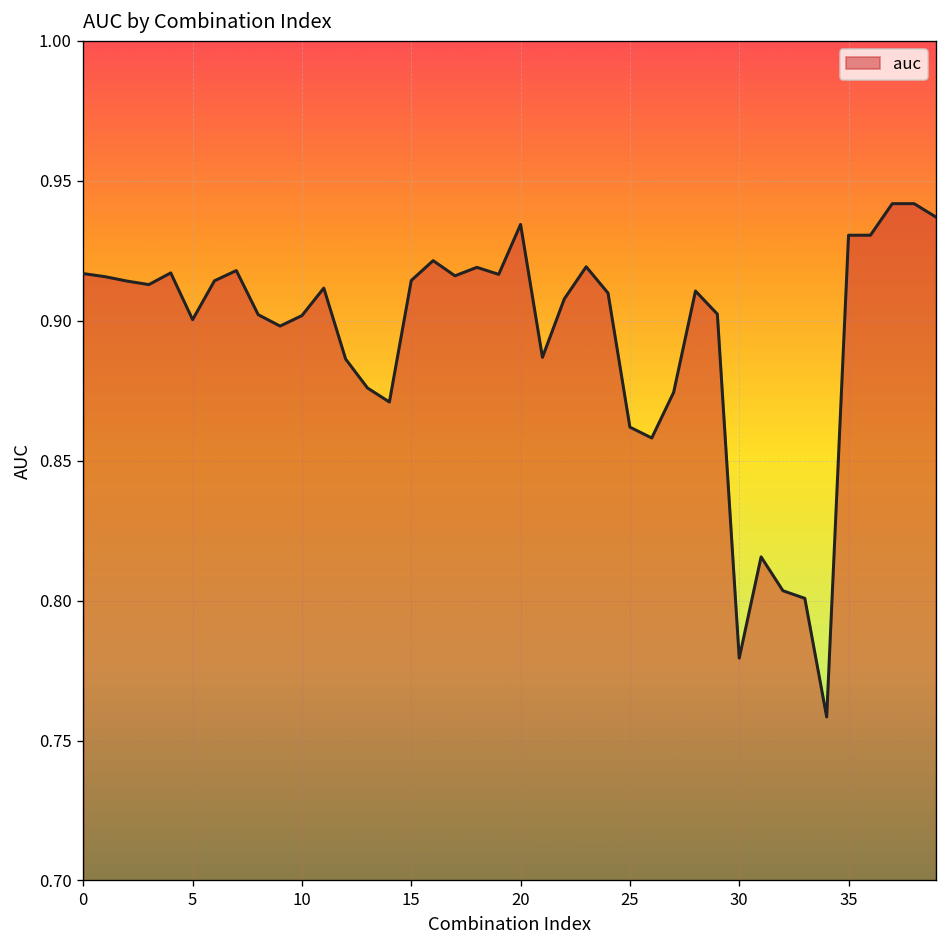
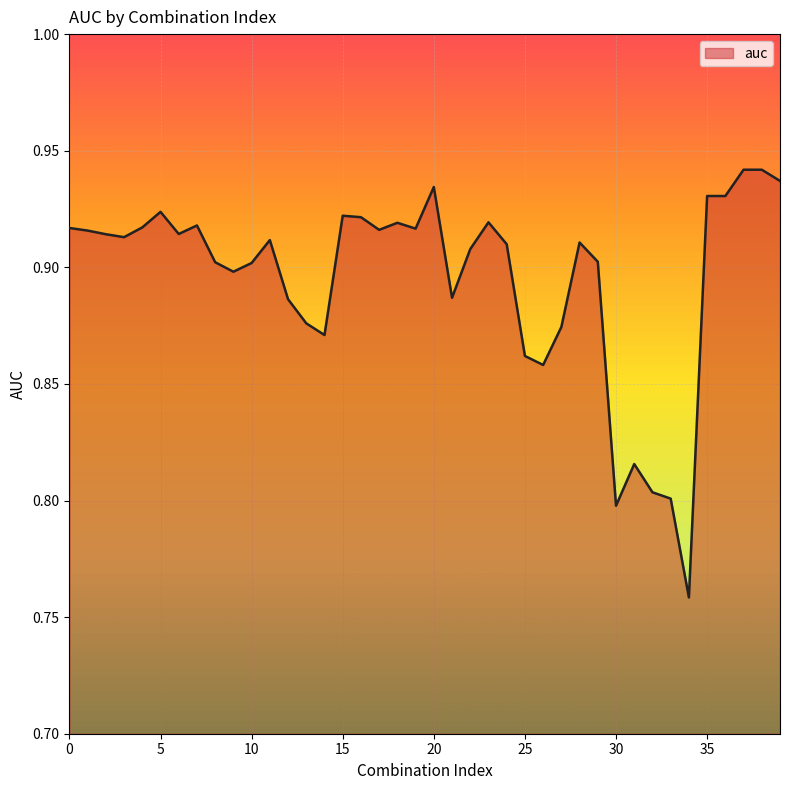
5: 0.900 -> 0.924
15: 0.914 -> 0.922
30: 0.779 -> 0.798
